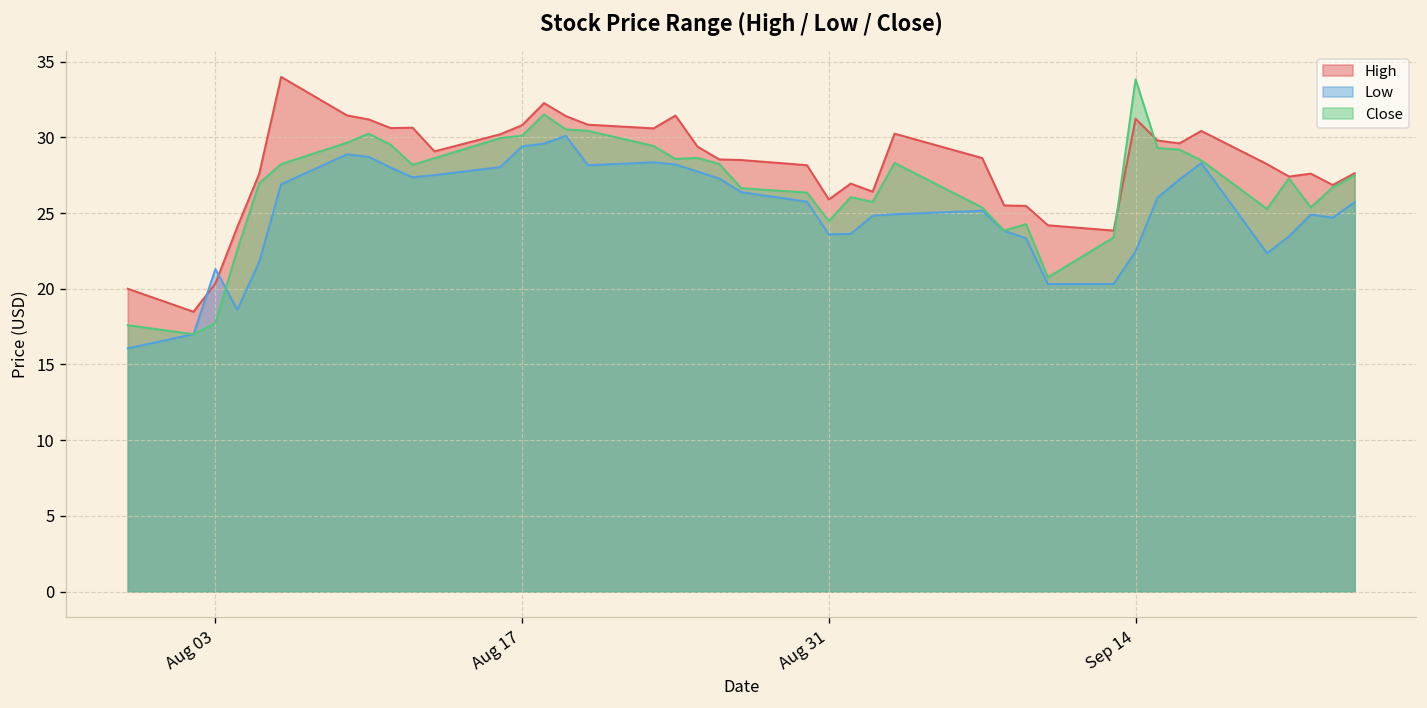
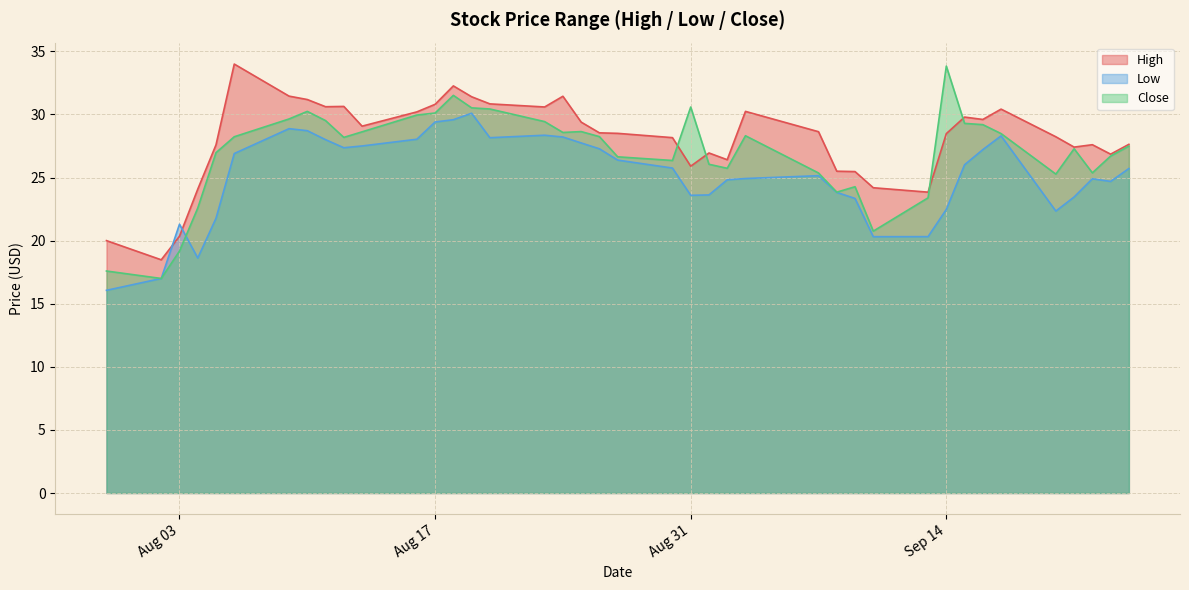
Close, Aug 03: 17.7 -> 19.2
Close, Aug 31: 24.5 -> 30.6
High, Sep 14: 31.2 -> 28.5
